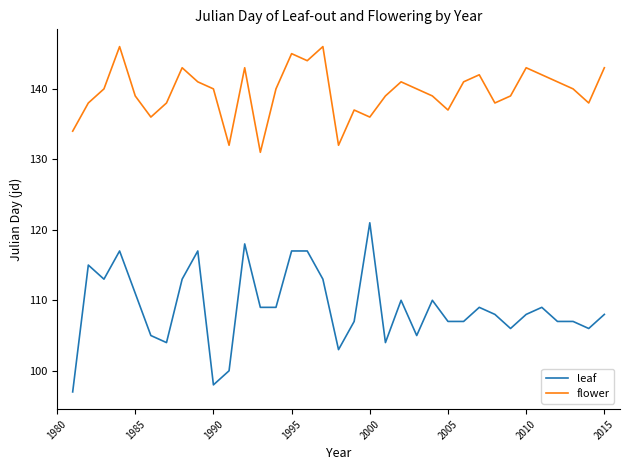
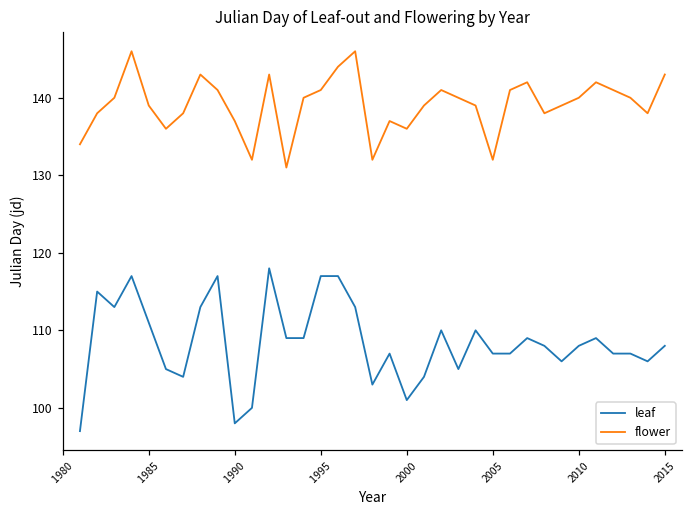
flower, 1990: 140 -> 137
flower, 1995: 145 -> 141
leaf, 2000: 121 -> 101
flower, 2005: 137 -> 132
flower, 2010: 143 -> 140
